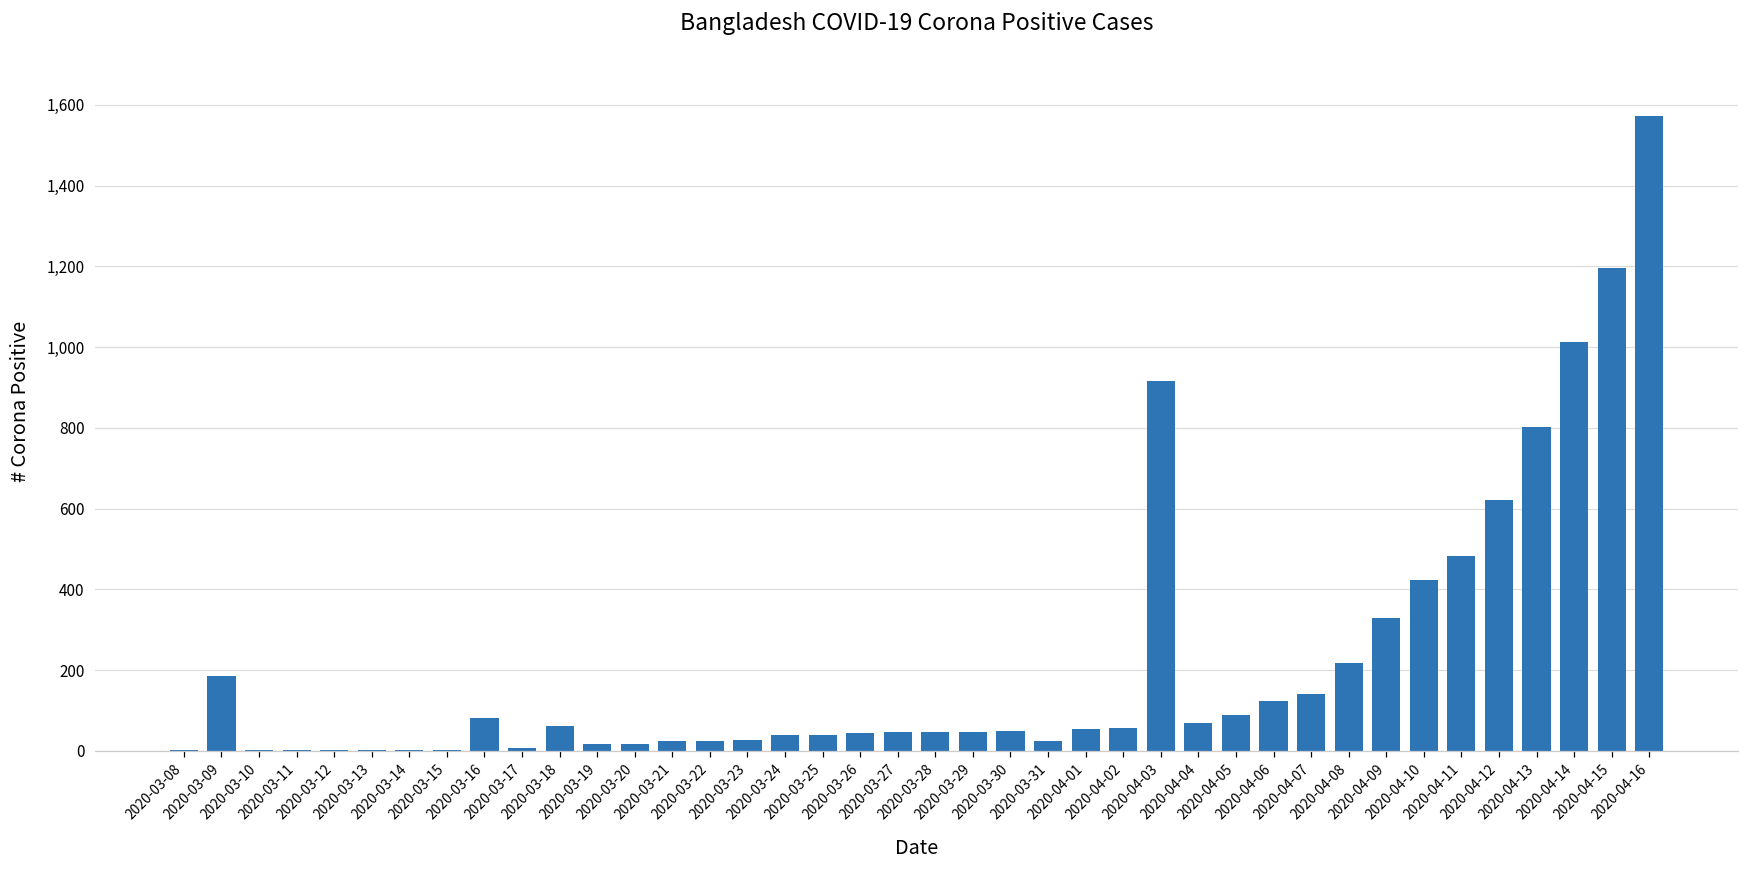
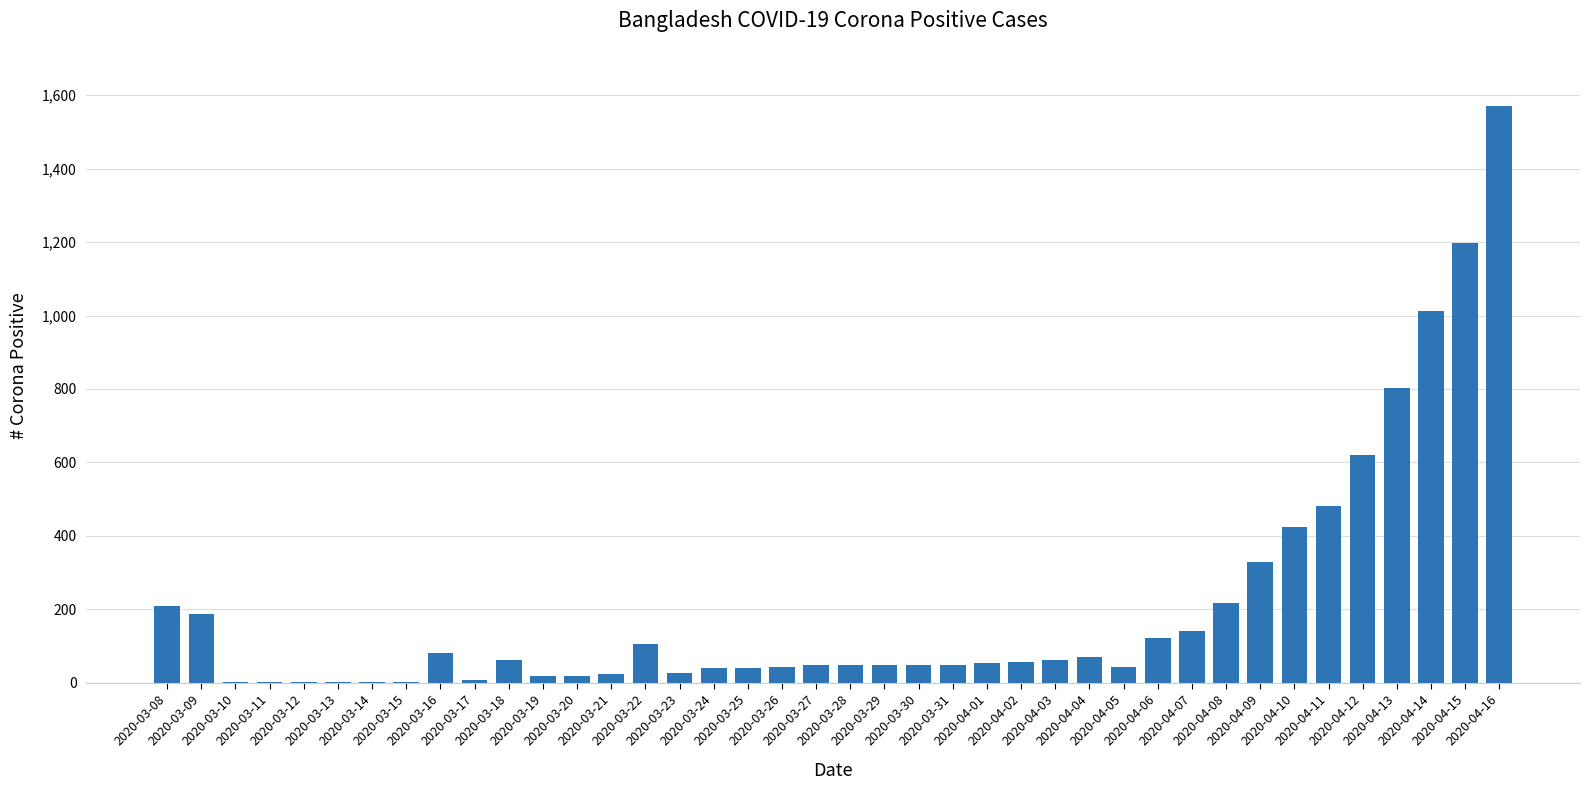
2020-03-08: 0 -> 210
2020-03-22: 20 -> 110
2020-03-31: 30 -> 50
2020-04-03: 920 -> 60
2020-04-05: 90 -> 40
